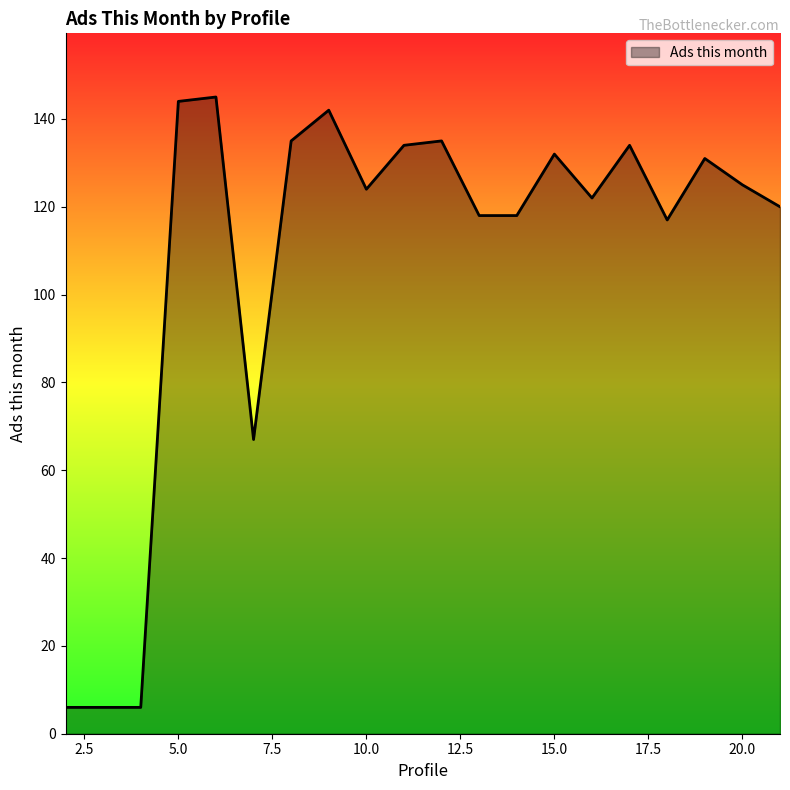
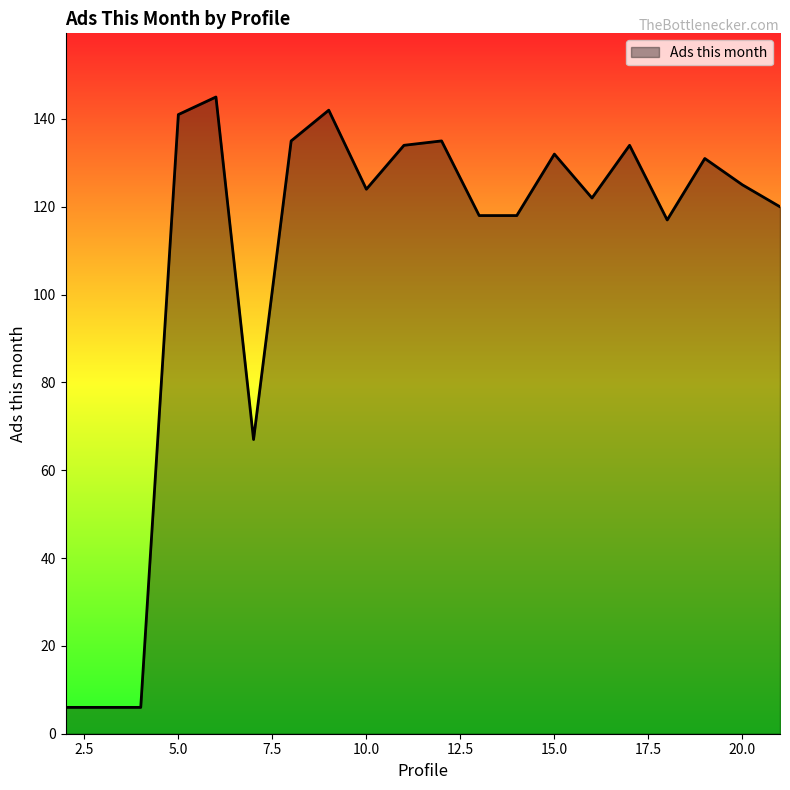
5.0: 144 -> 141
